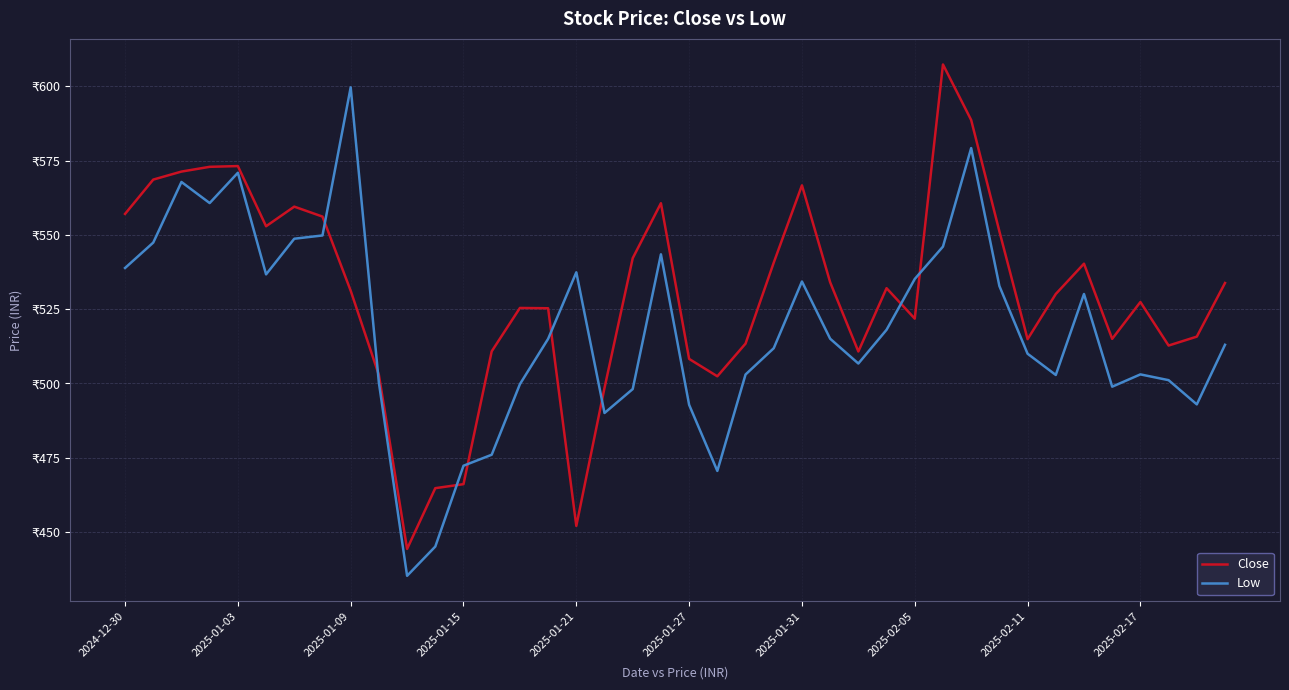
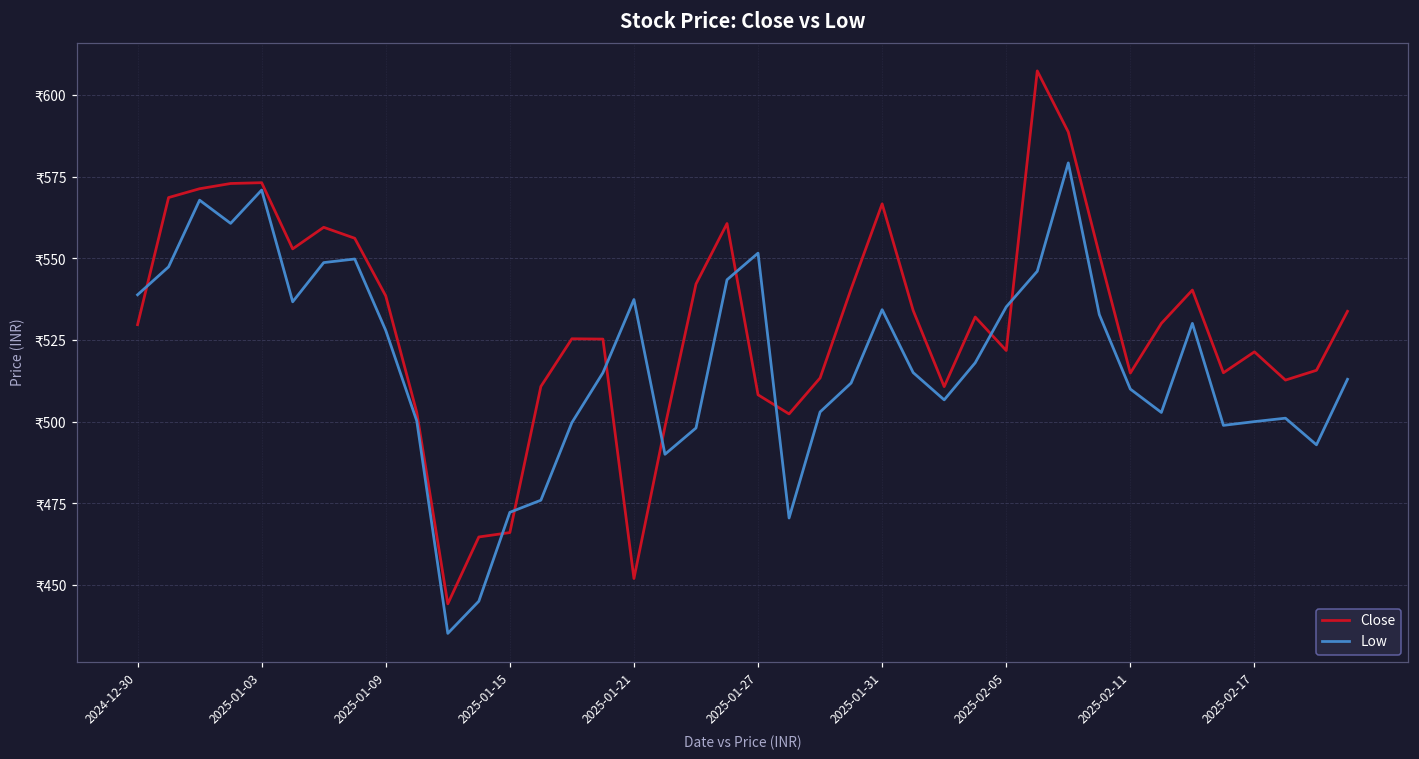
Close, 2024-12-30: ₹557 -> ₹530
Close, 2025-01-09: ₹531 -> ₹539
Low, 2025-01-09: ₹600 -> ₹528
Low, 2025-01-27: ₹493 -> ₹552
Close, 2025-02-17: ₹527 -> ₹521
Low, 2025-02-17: ₹503 -> ₹500
